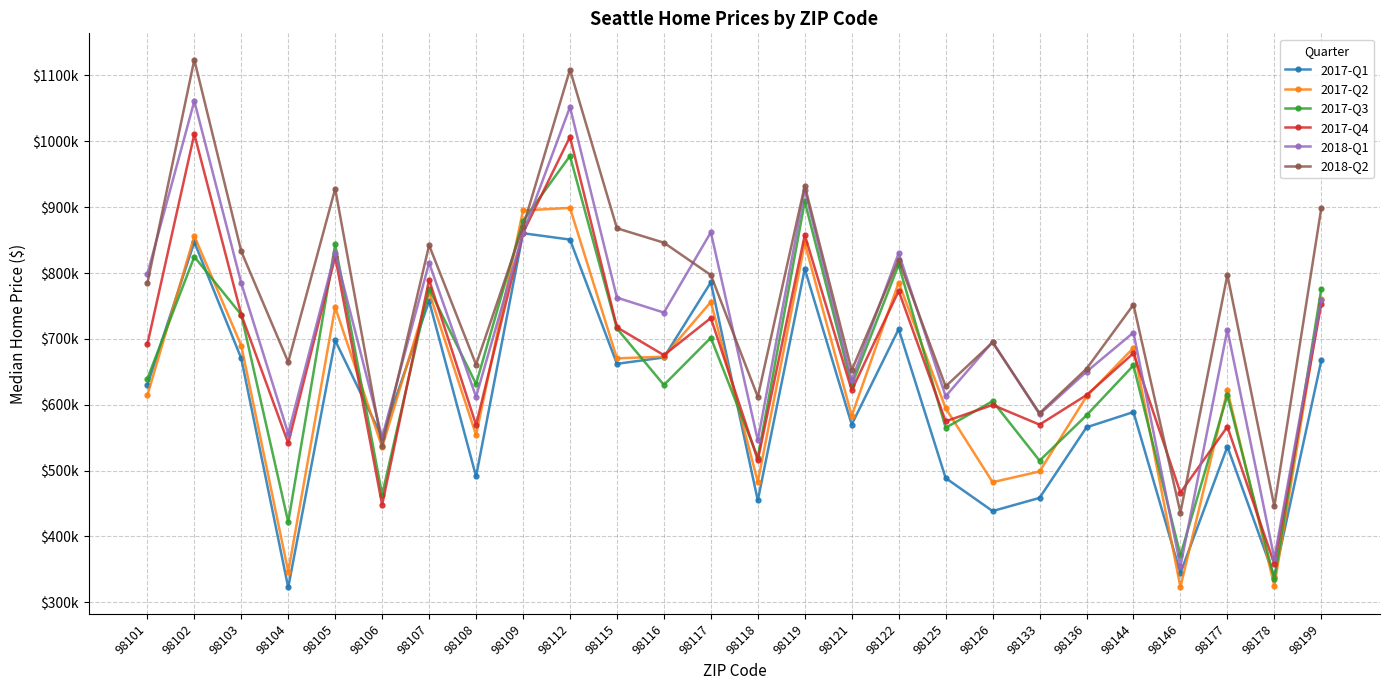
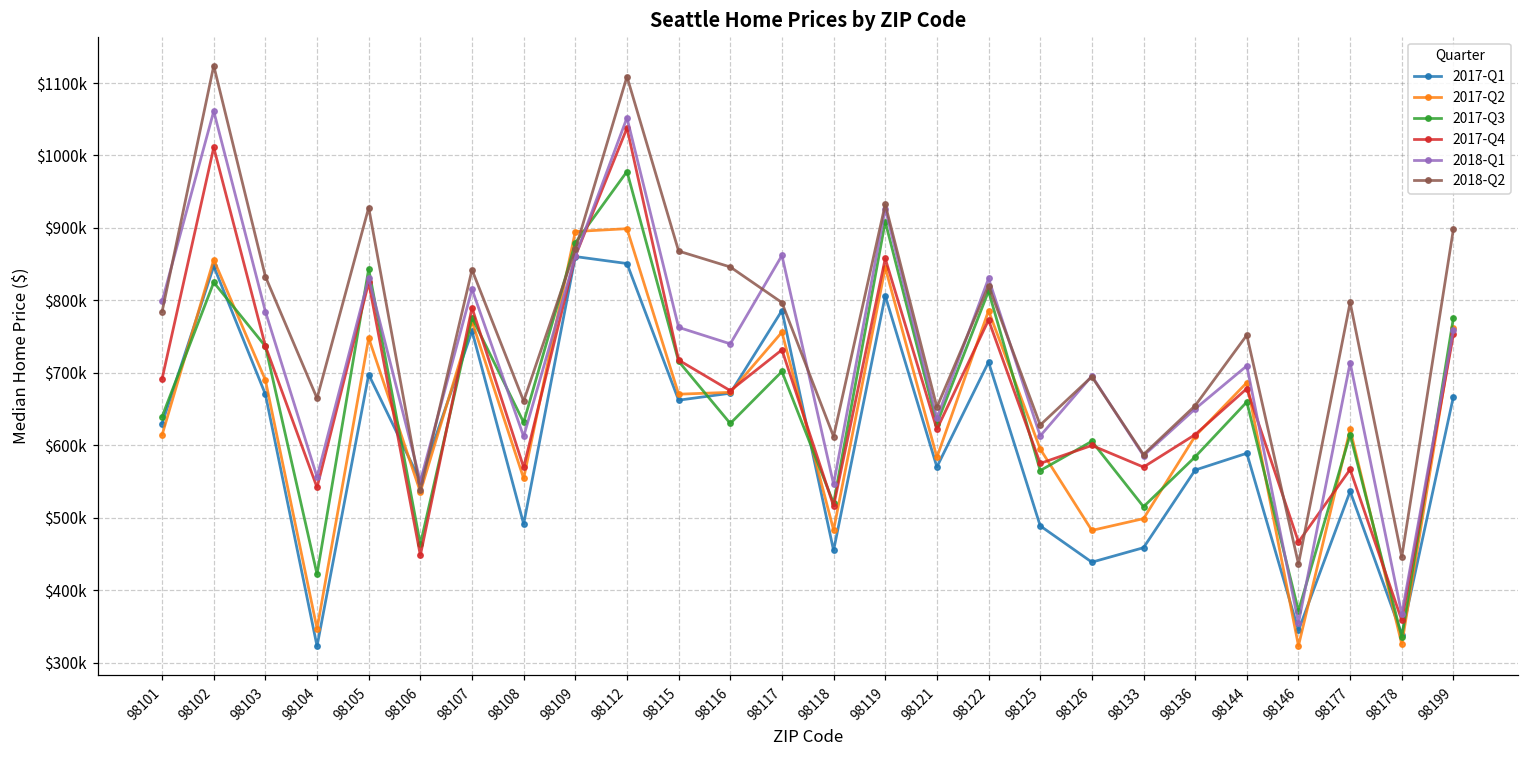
2017-Q4, 98112: $1010000 -> $1040000
